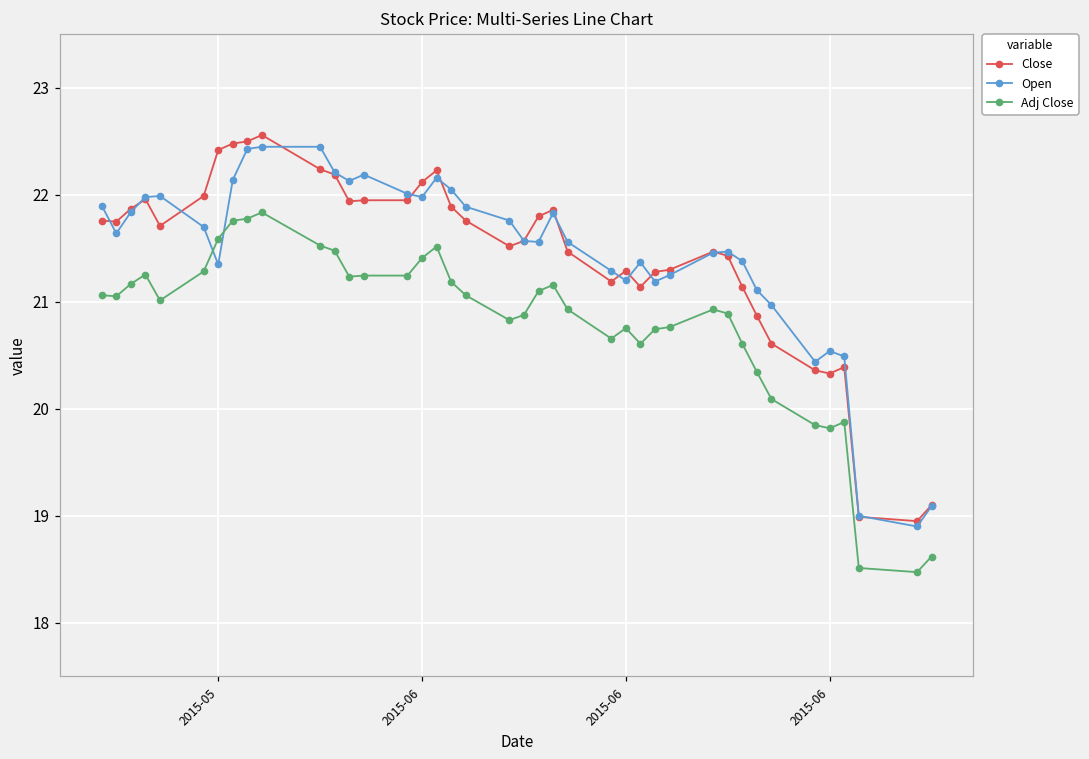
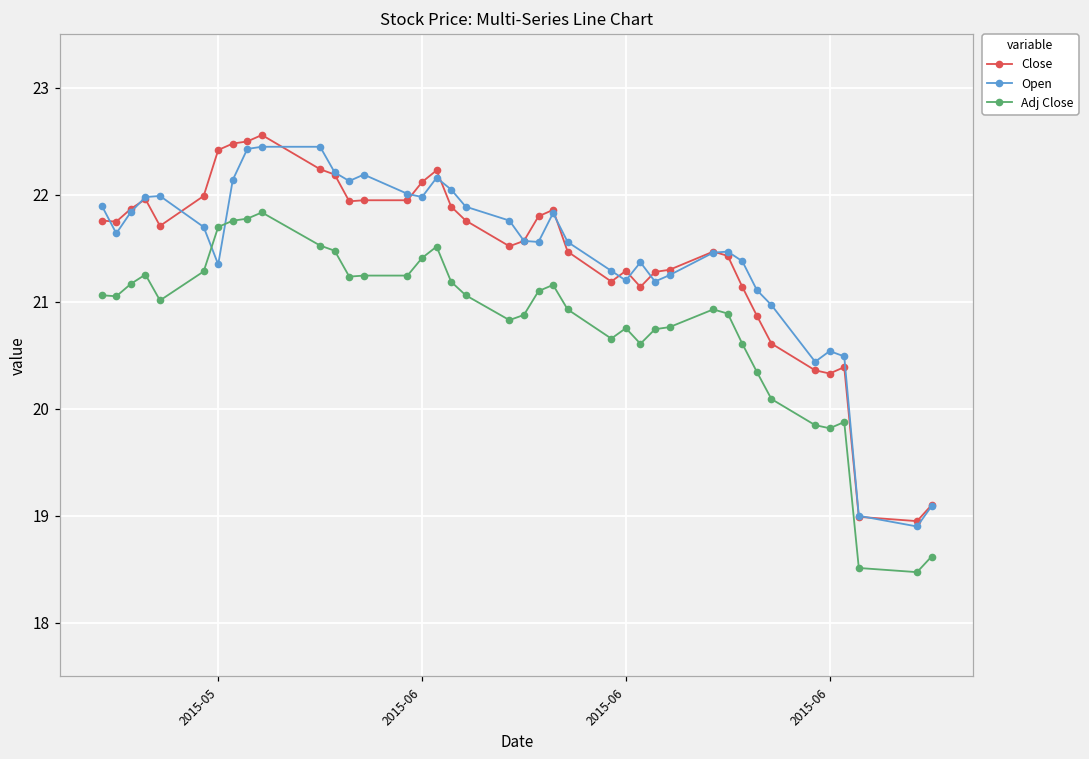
Adj Close, 2015-05: 21.6 -> 21.7
